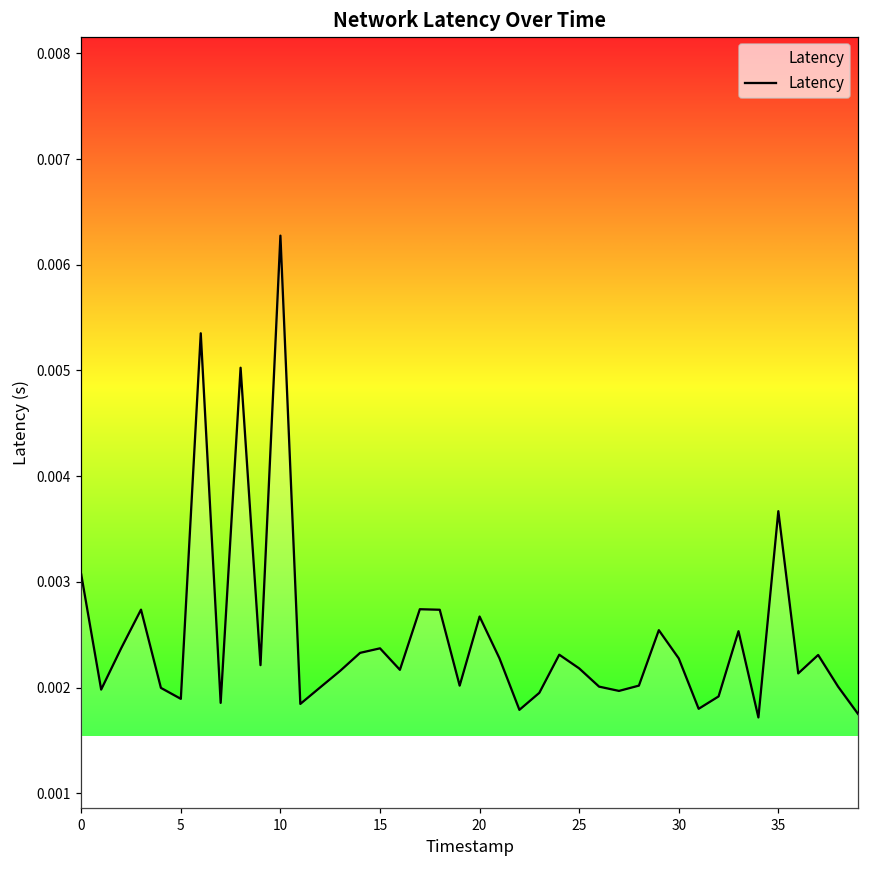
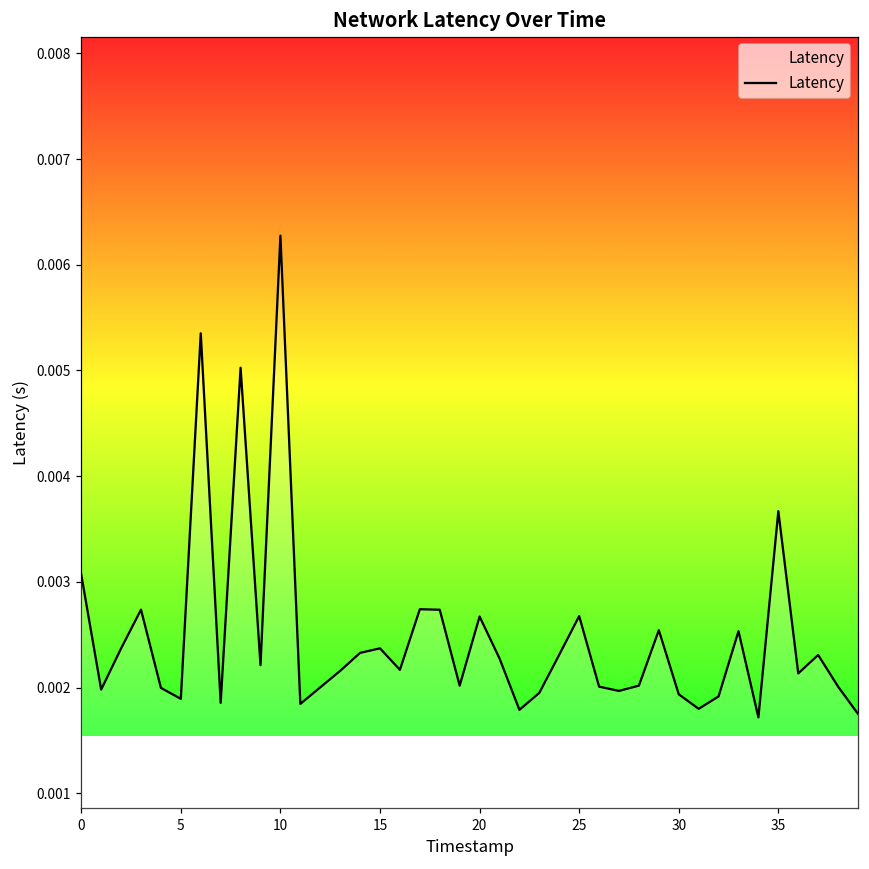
25: 0.0022 -> 0.0027
30: 0.0023 -> 0.0019
